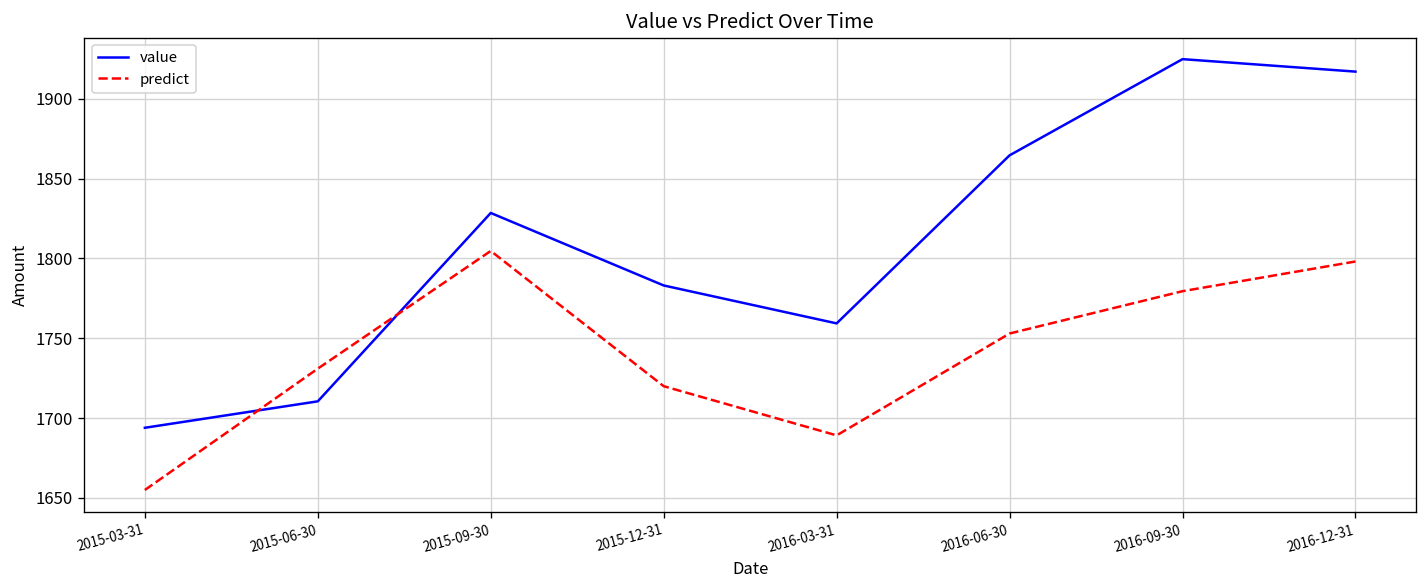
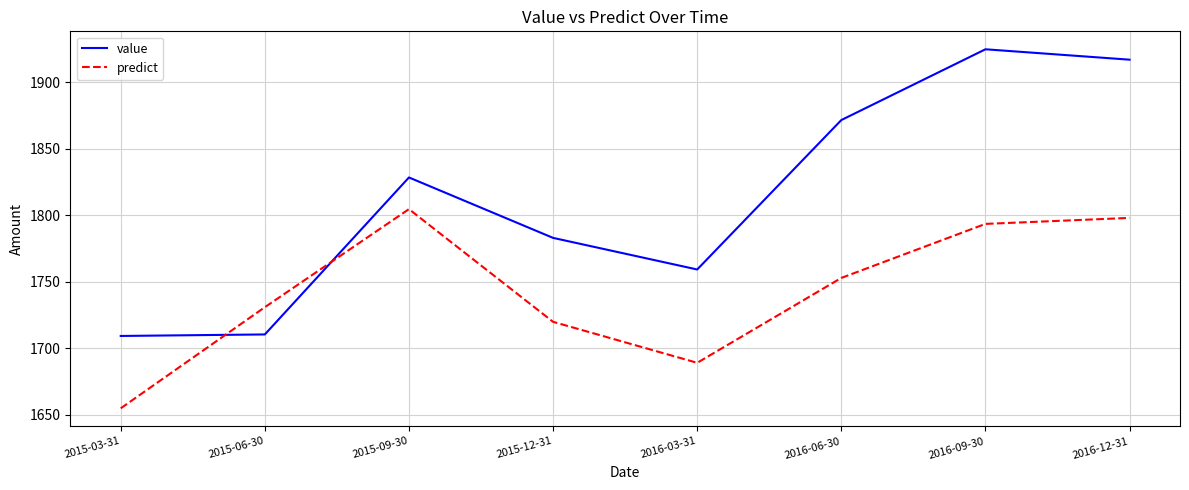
value, 2015-03-31: 1694 -> 1709
value, 2016-06-30: 1865 -> 1872
predict, 2016-09-30: 1780 -> 1794
